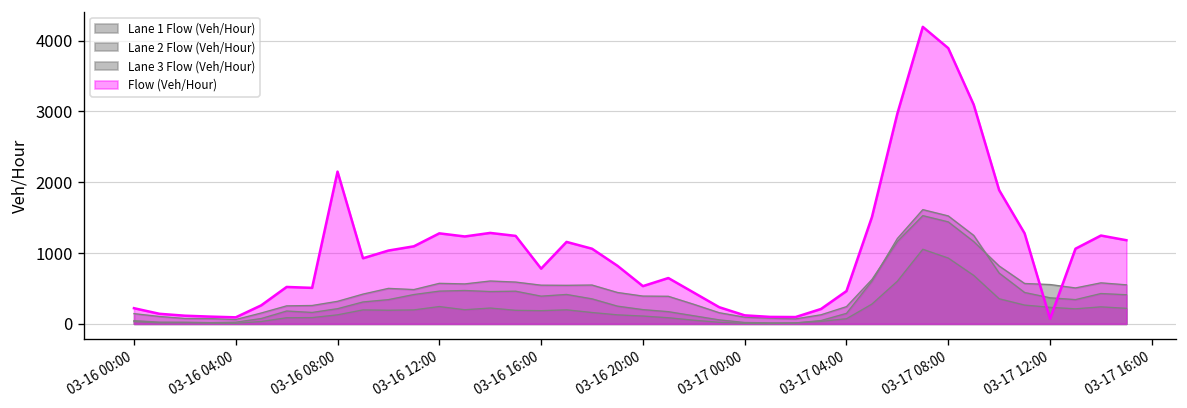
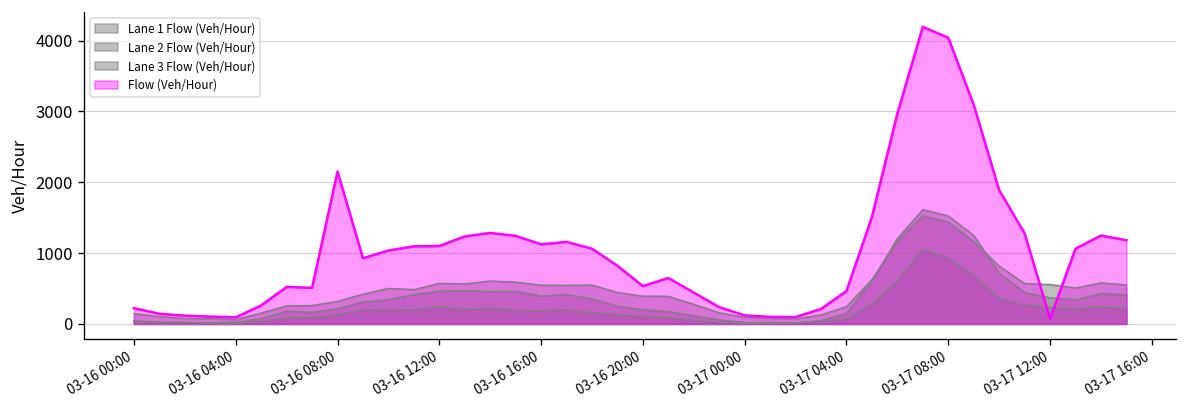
Flow (Veh/Hour), 03-16 12:00: 1300 -> 1100
Flow (Veh/Hour), 03-16 16:00: 800 -> 1100
Flow (Veh/Hour), 03-17 08:00: 3900 -> 4000
